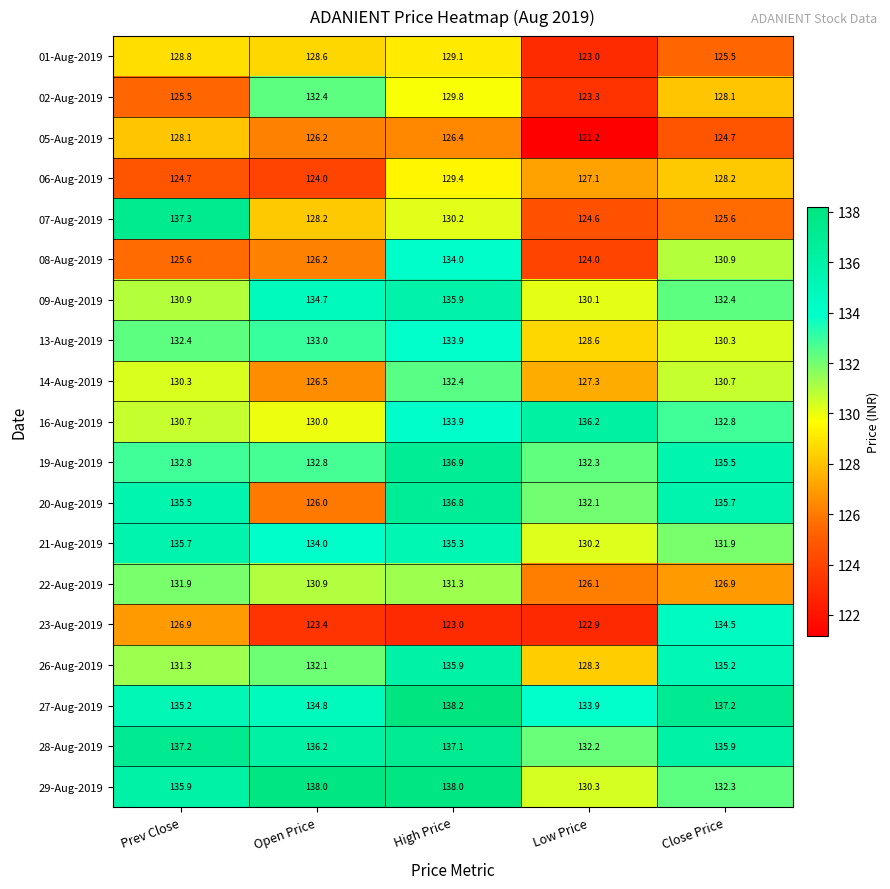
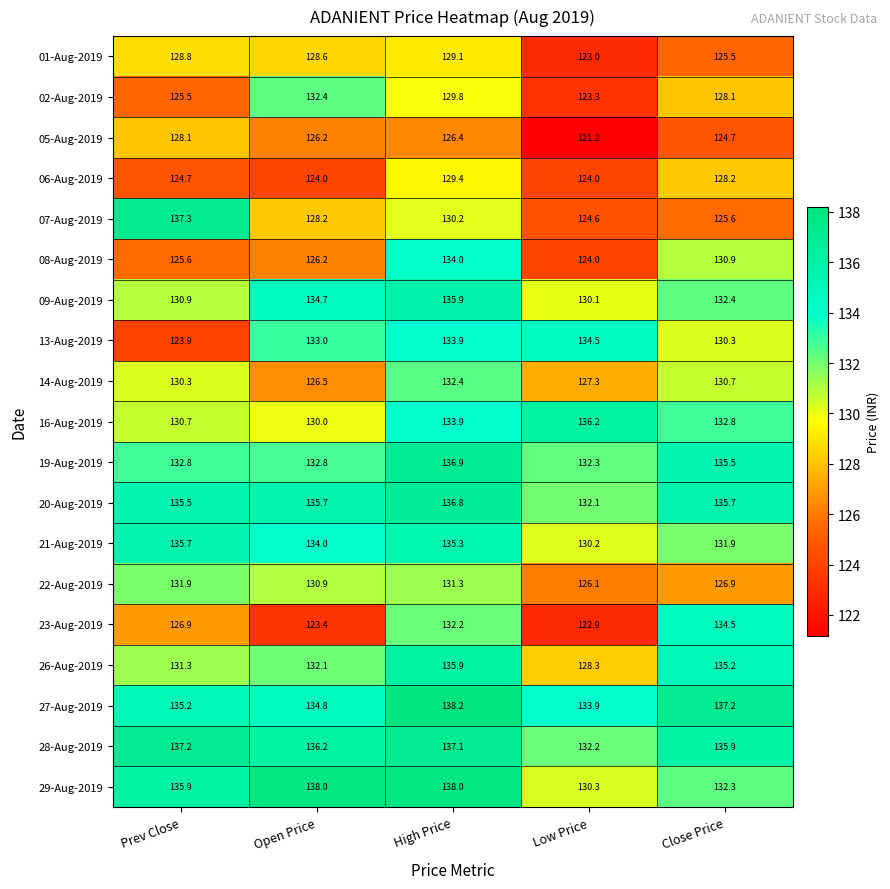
06-Aug-2019, Low Price: 127.1 -> 124.0
13-Aug-2019, Prev Close: 132.4 -> 123.9
13-Aug-2019, Low Price: 128.6 -> 134.5
20-Aug-2019, Open Price: 126.0 -> 135.7
23-Aug-2019, High Price: 123.0 -> 132.2
